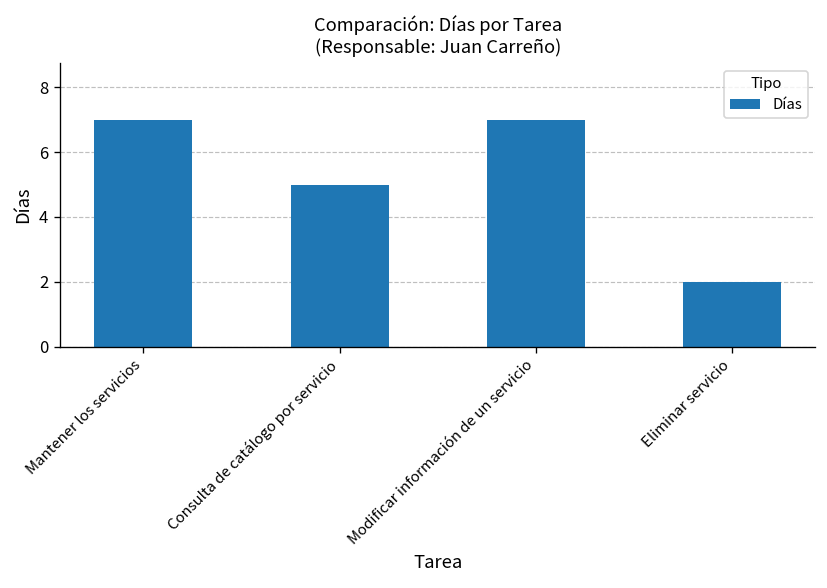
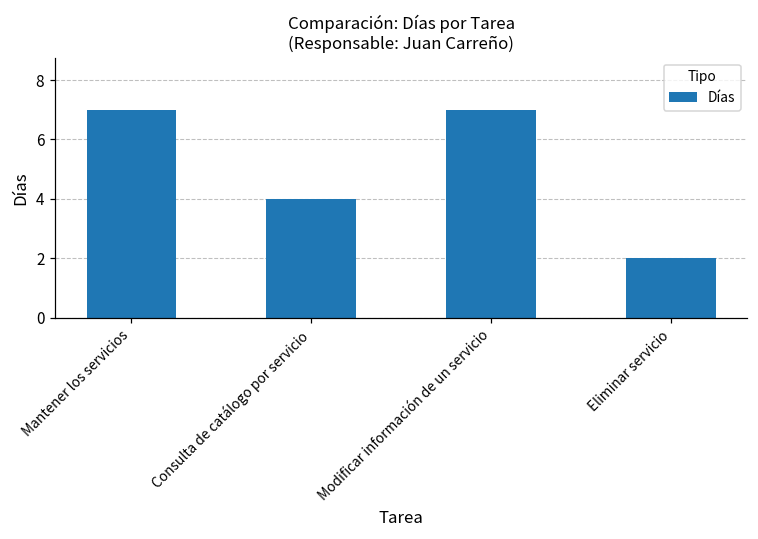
Consulta de catálogo por servicio: 5 -> 4
